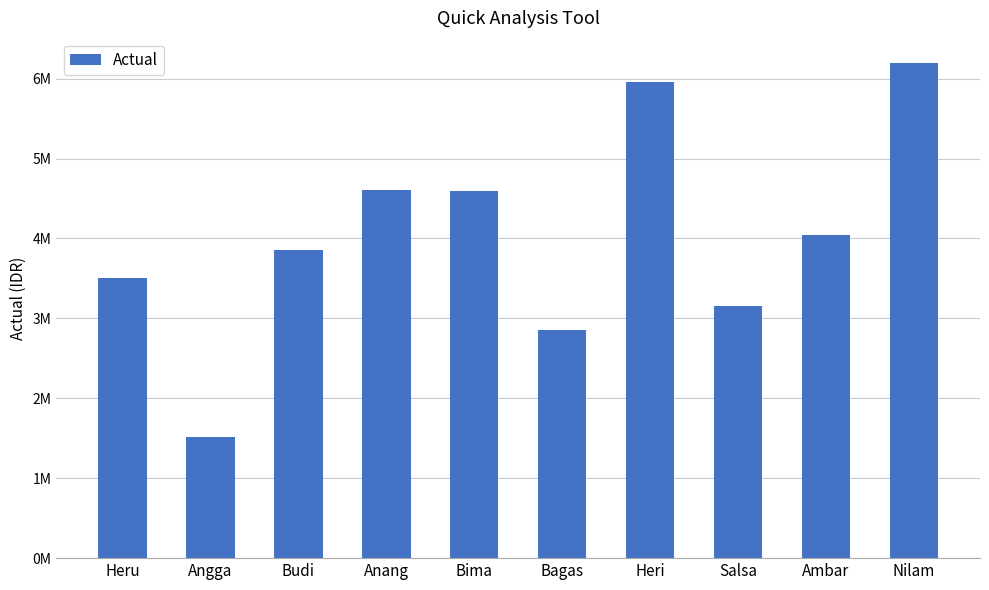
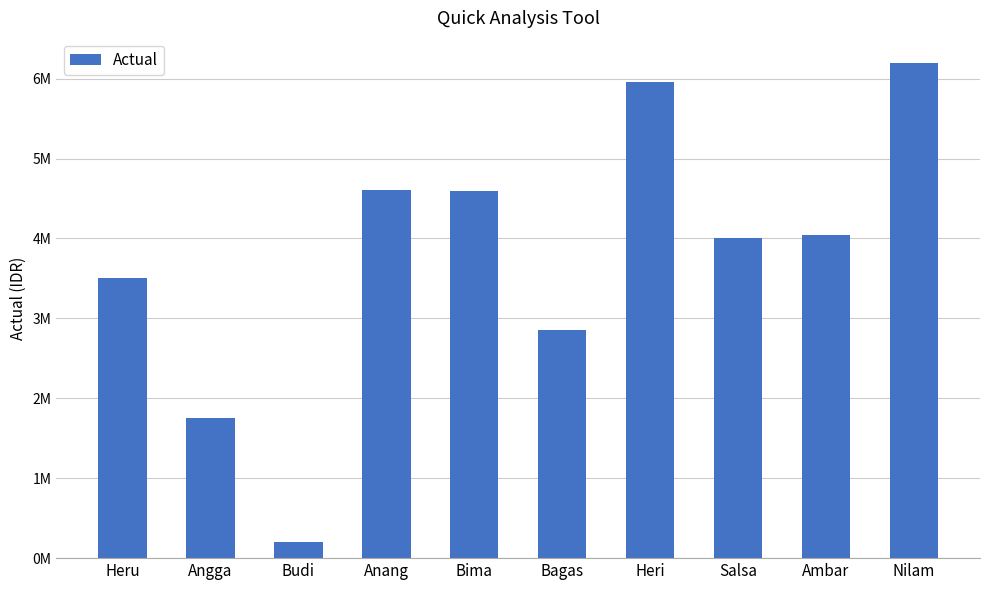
Angga: 1500000 -> 1800000
Budi: 3900000 -> 200000
Salsa: 3200000 -> 4000000
